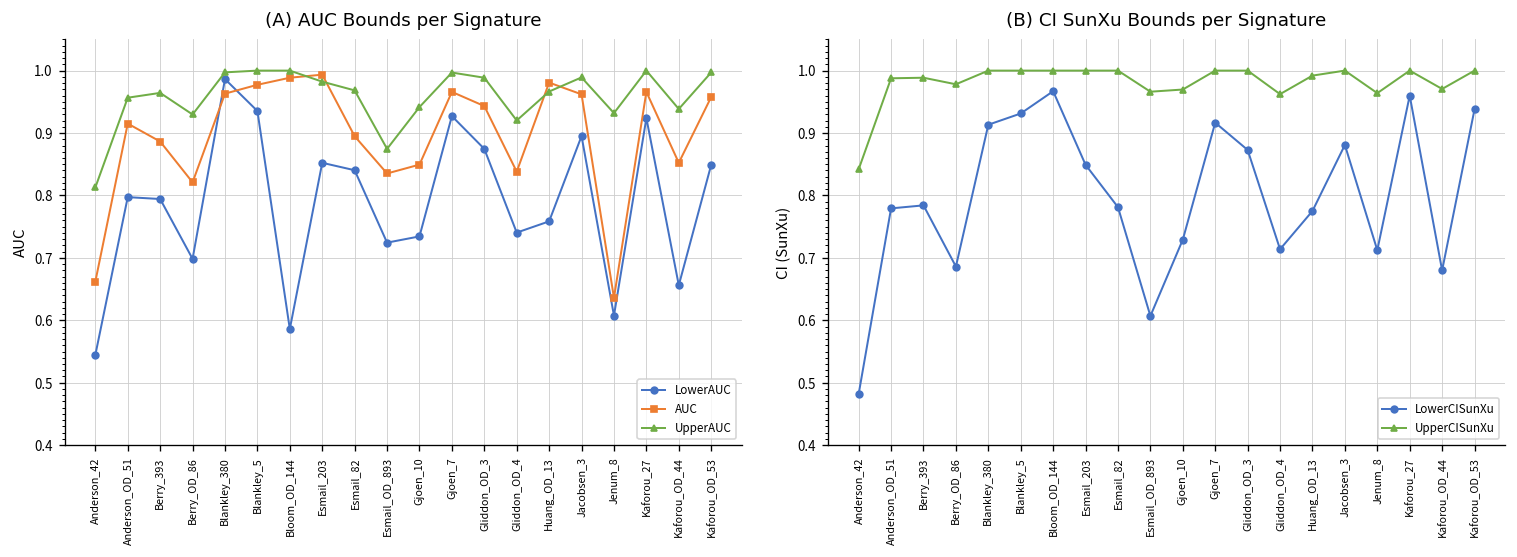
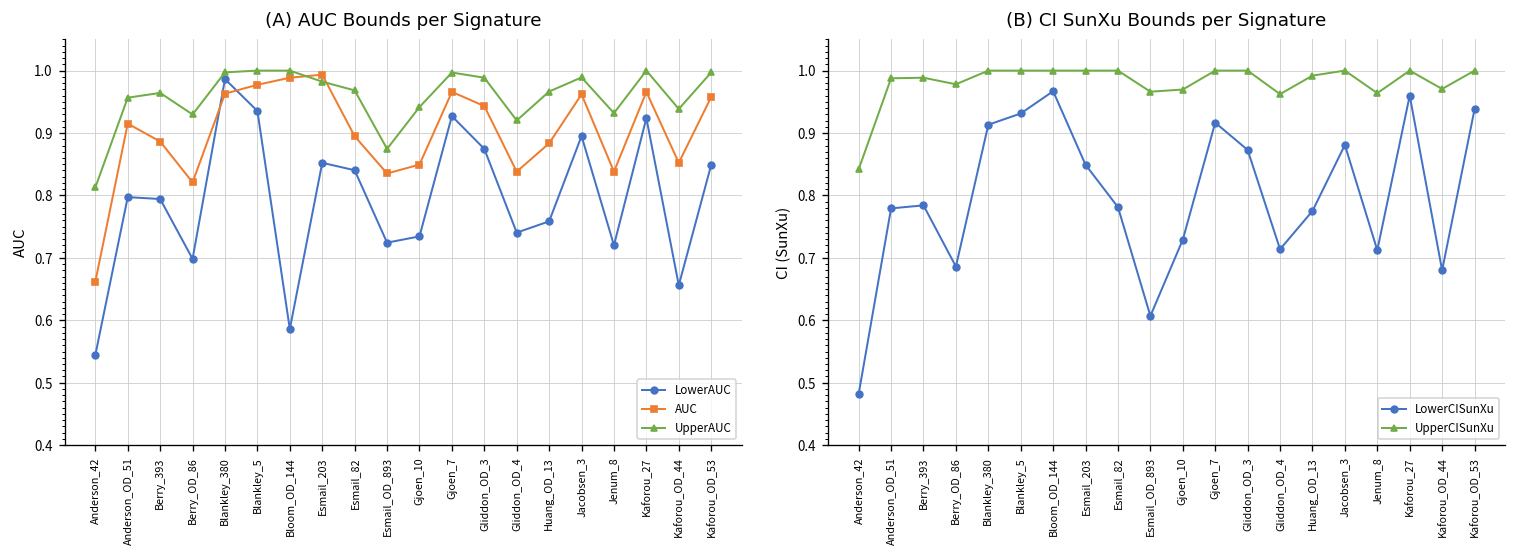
(A) AUC Bounds per Signature, AUC, Huang_OD_13: 0.98 -> 0.88
(A) AUC Bounds per Signature, LowerAUC, Jenum_8: 0.61 -> 0.72
(A) AUC Bounds per Signature, AUC, Jenum_8: 0.64 -> 0.84
